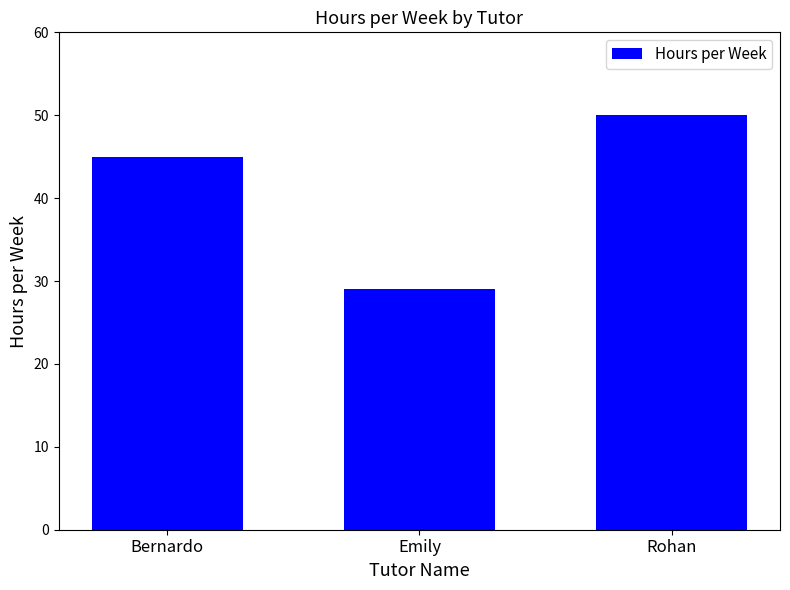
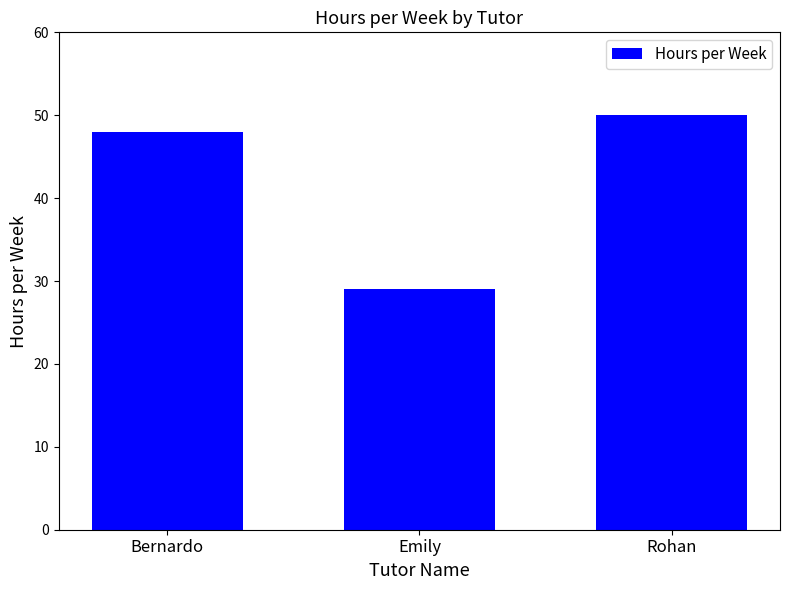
Bernardo: 45 -> 48
